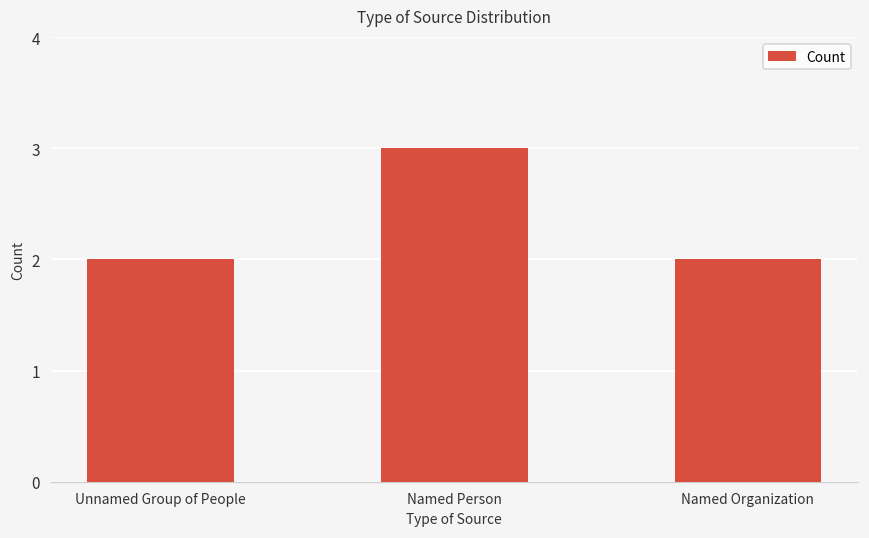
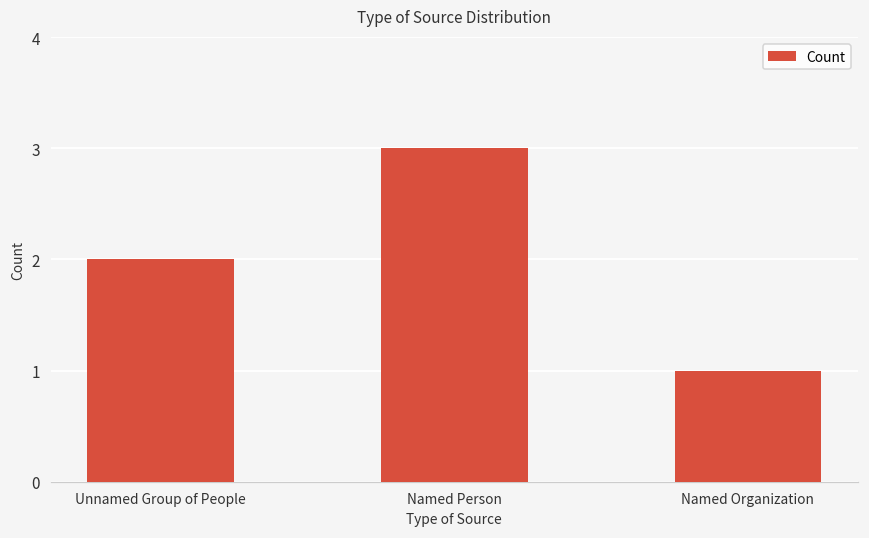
Named Organization: 2 -> 1
